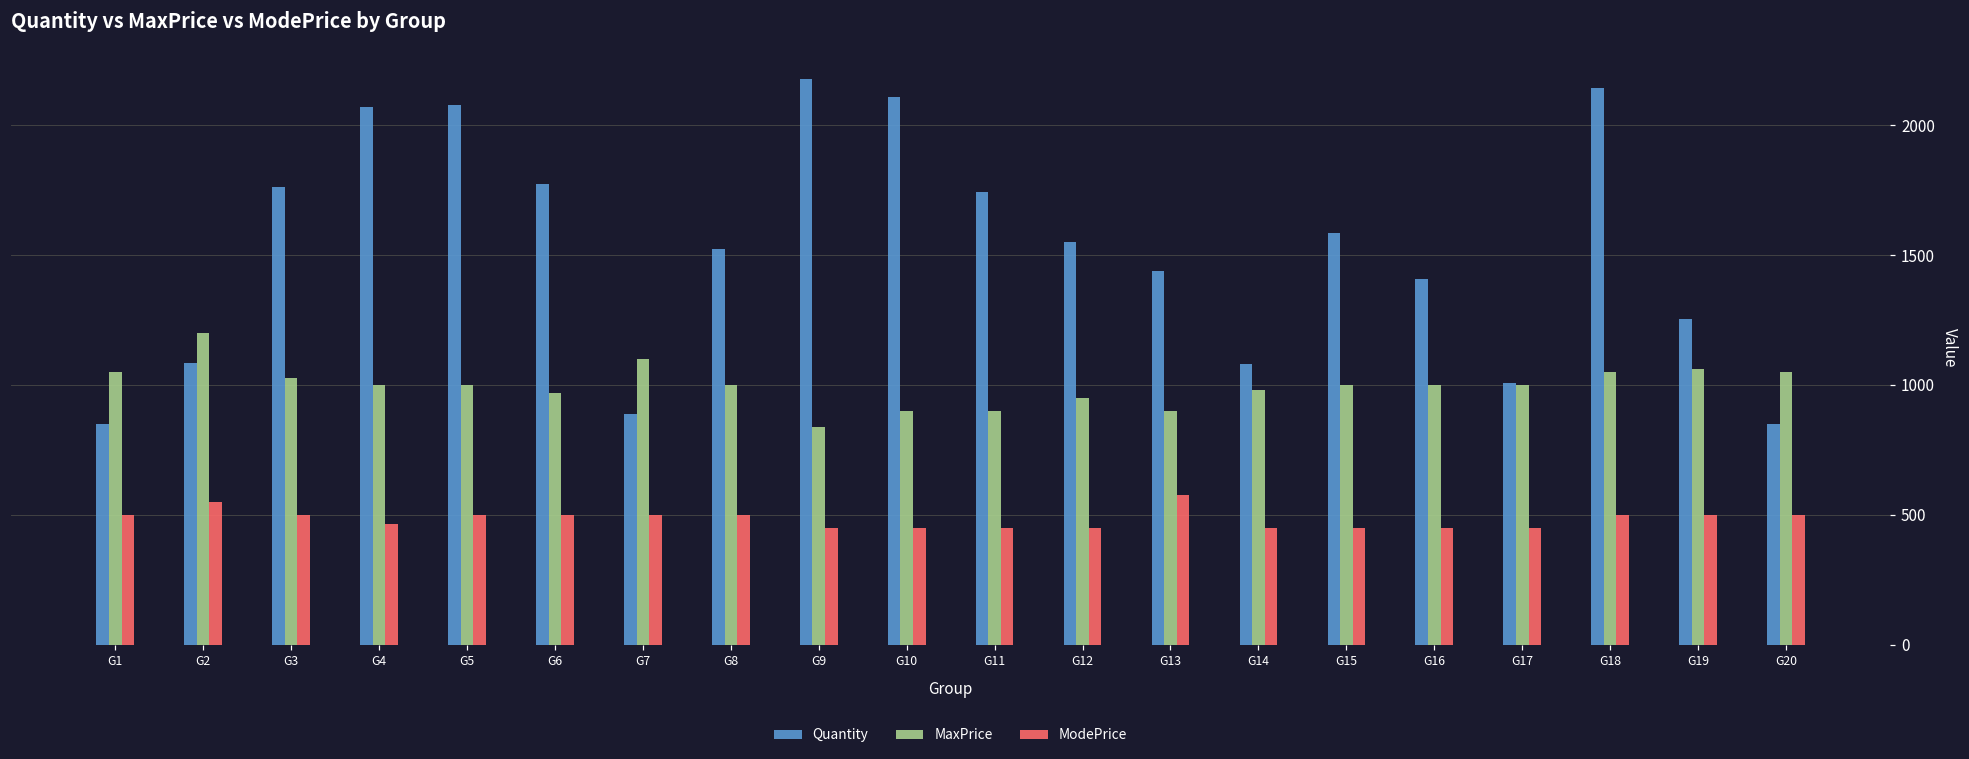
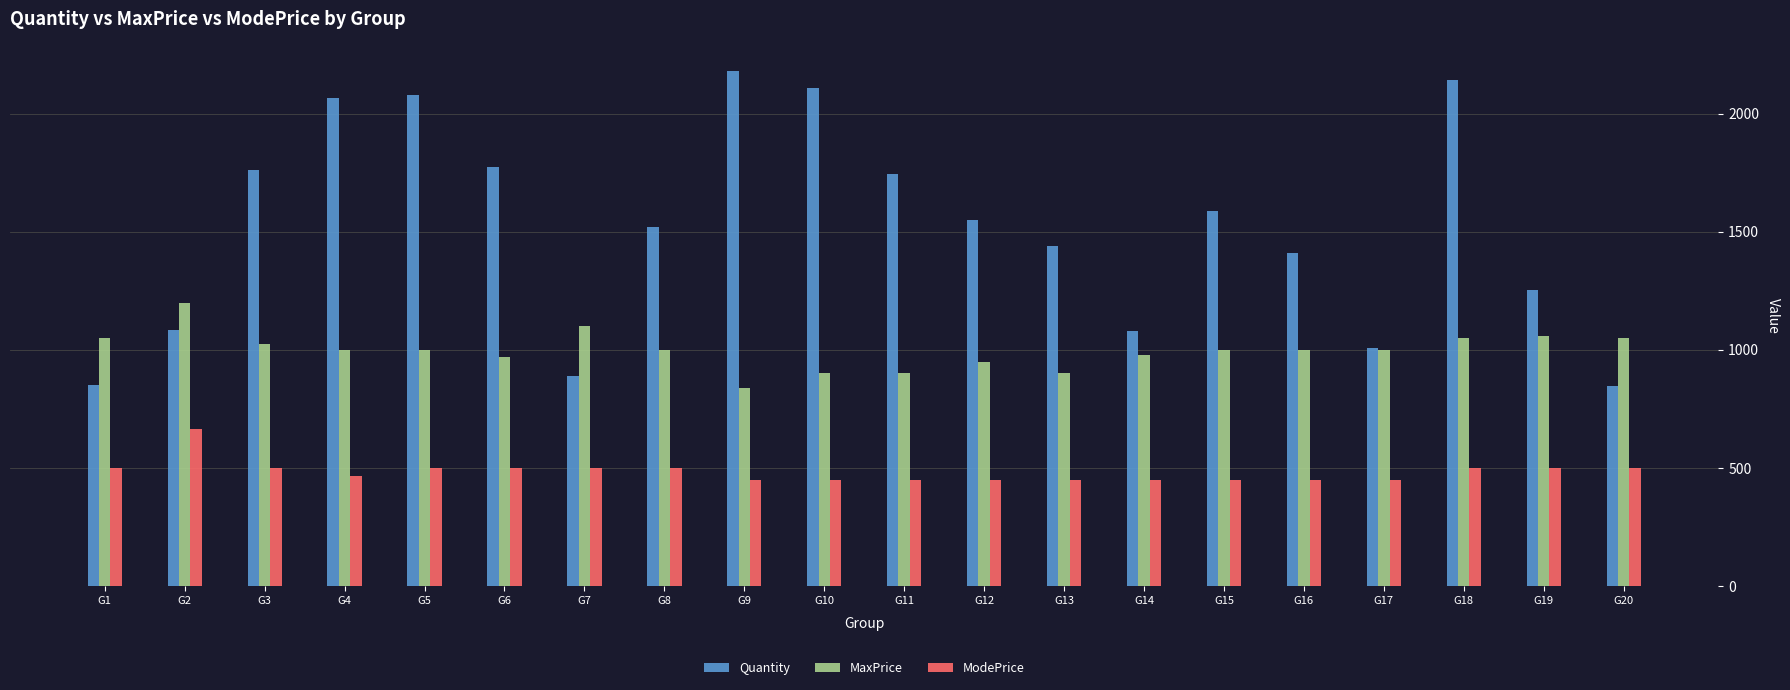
ModePrice, G2: 550 -> 670
ModePrice, G13: 580 -> 450
